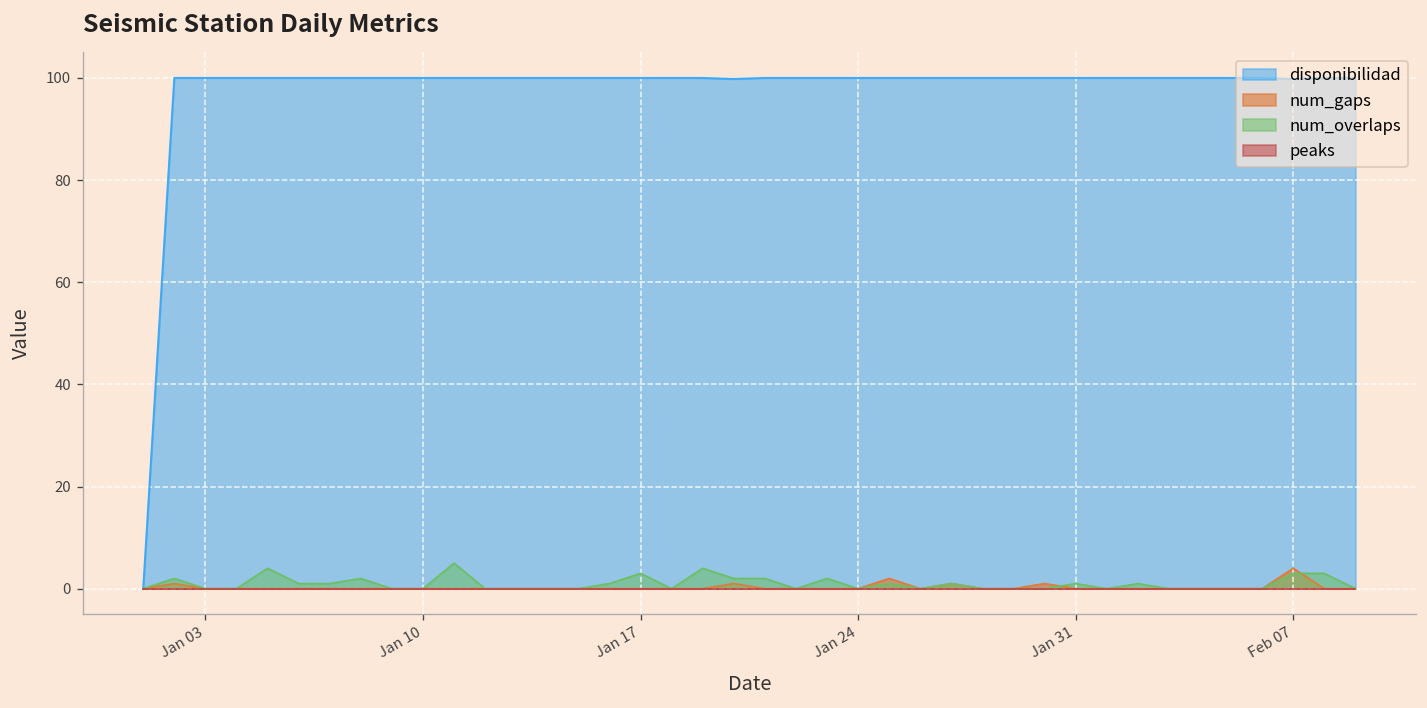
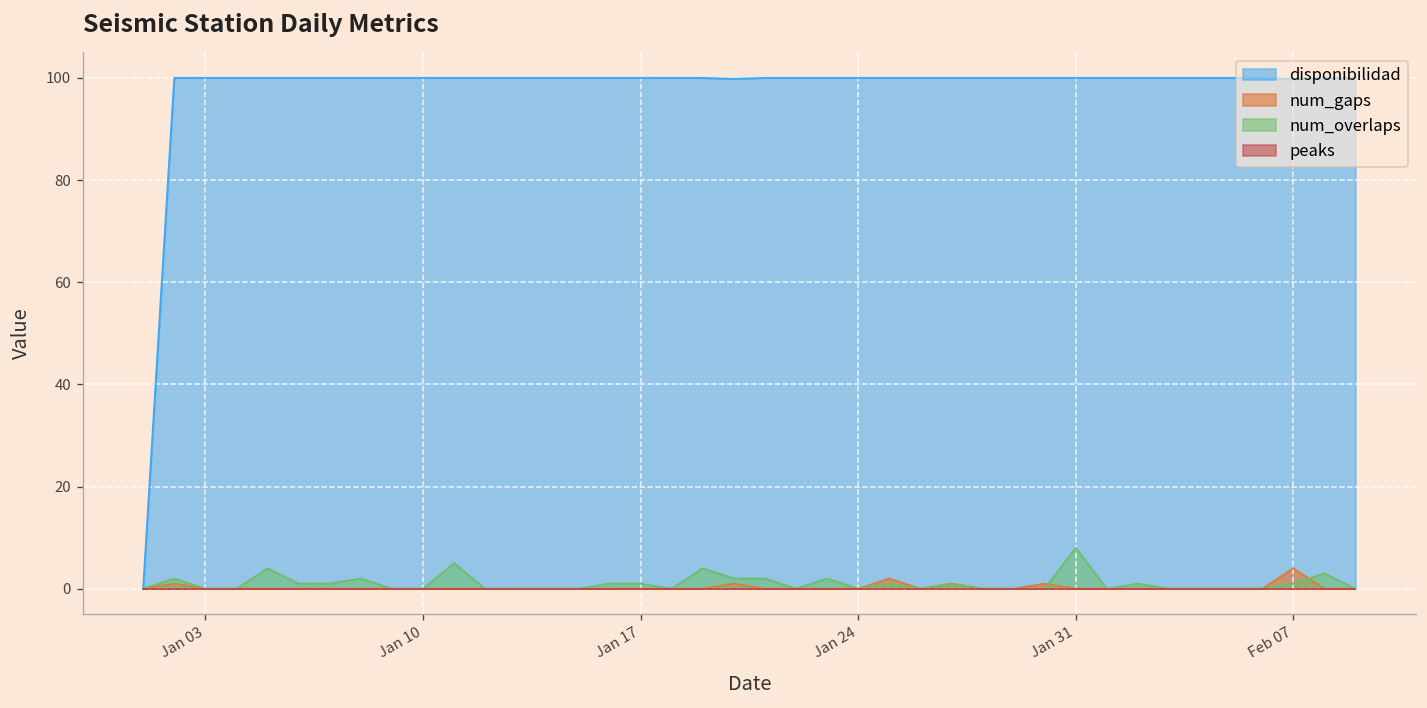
num_overlaps, Jan 17: 3 -> 1
num_overlaps, Jan 31: 1 -> 8
num_overlaps, Feb 07: 3 -> 1
